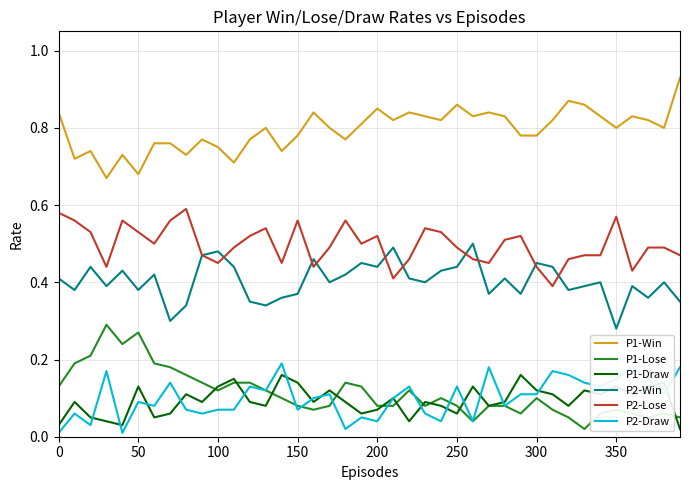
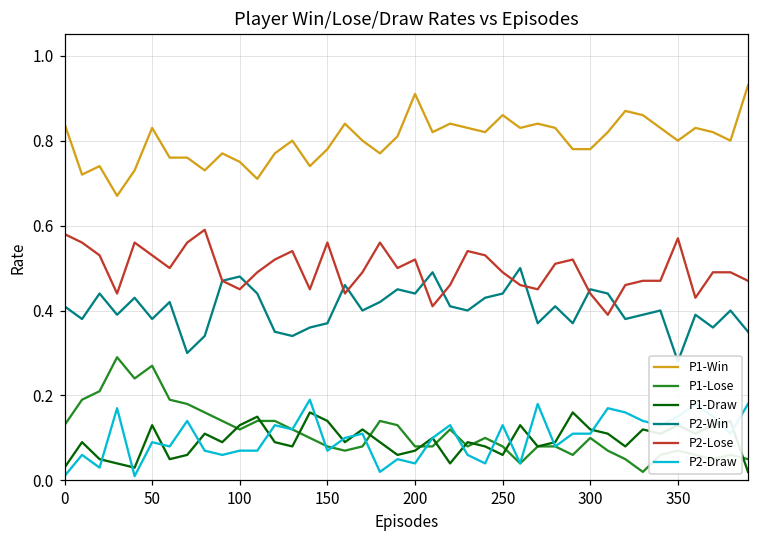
P1-Win, 50: 0.68 -> 0.83
P1-Win, 200: 0.85 -> 0.91
